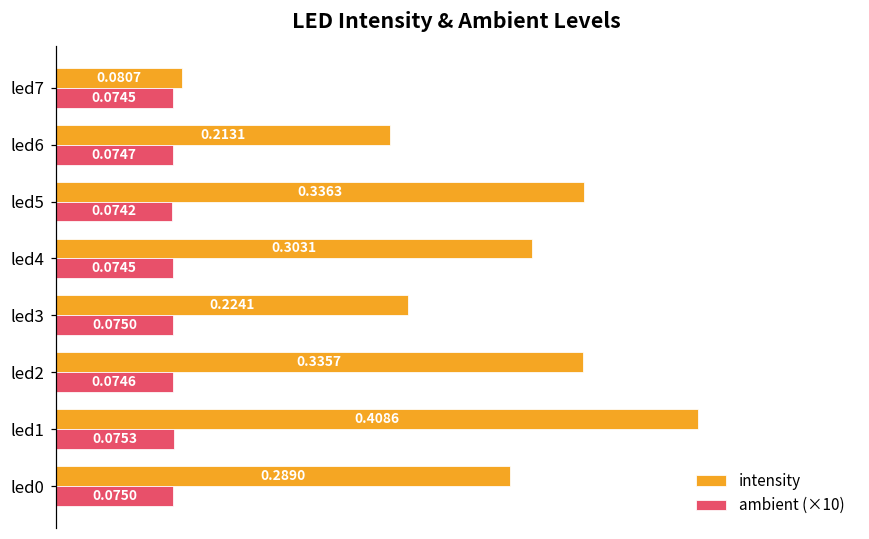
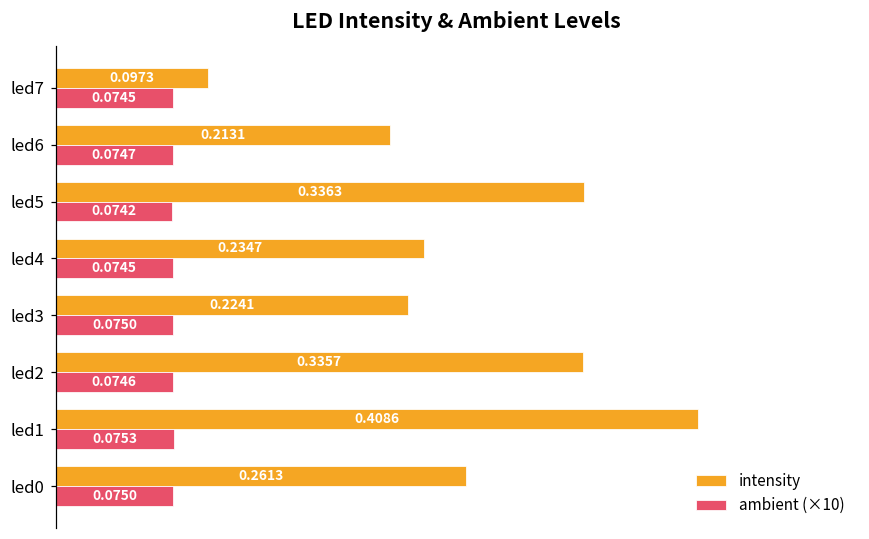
intensity, led7: 0.0807 -> 0.0973
intensity, led4: 0.3031 -> 0.2347
intensity, led0: 0.2890 -> 0.2613
